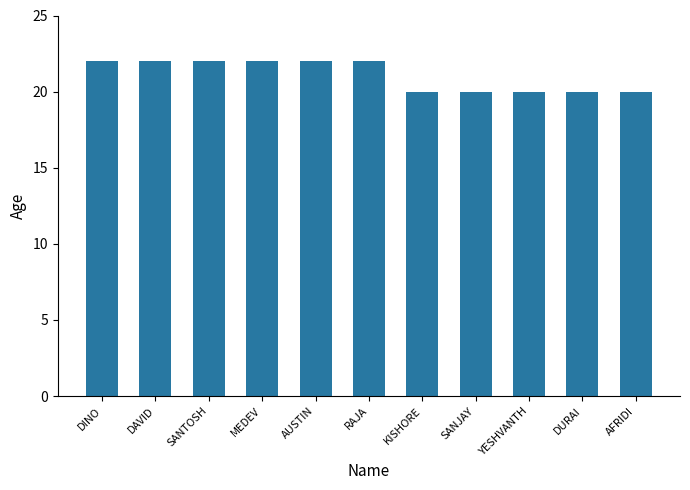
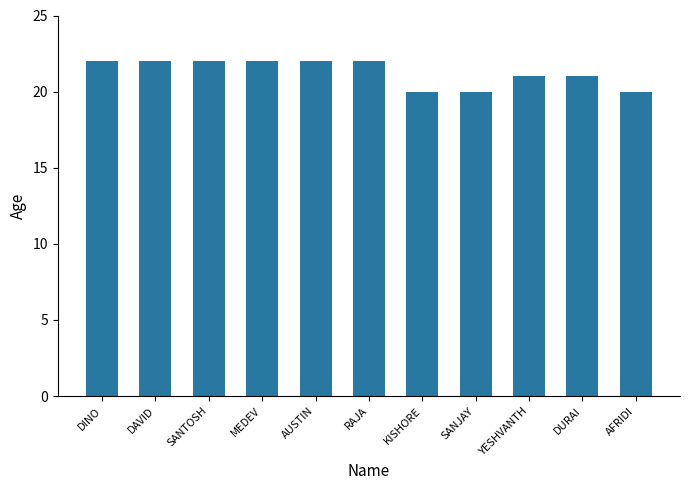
YESHVANTH: 20 -> 21
DURAI: 20 -> 21
